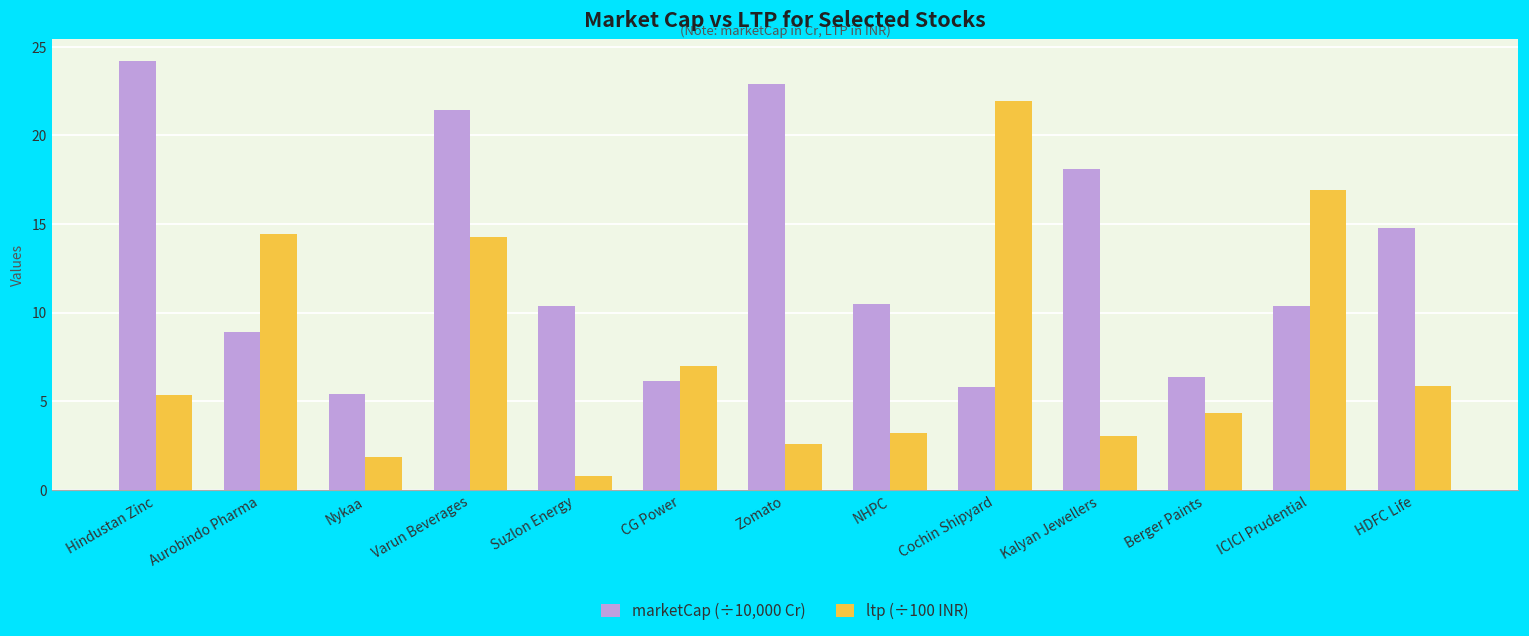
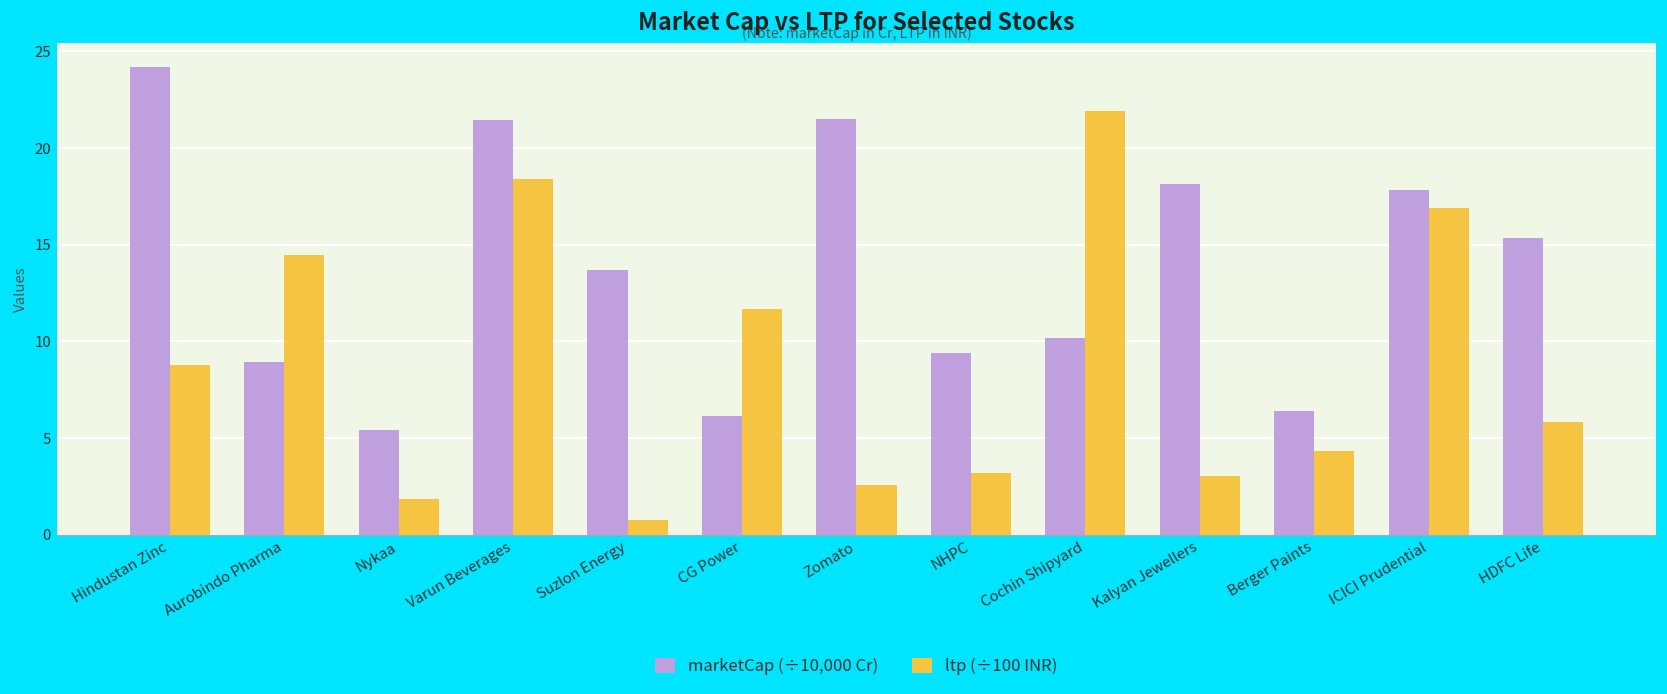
ltp (÷100 INR), Hindustan Zinc: 5.4 -> 8.8
ltp (÷100 INR), Varun Beverages: 14.3 -> 18.4
marketCap (÷10,000 Cr), Suzlon Energy: 10.4 -> 13.7
ltp (÷100 INR), CG Power: 7.0 -> 11.7
marketCap (÷10,000 Cr), Zomato: 22.9 -> 21.5
marketCap (÷10,000 Cr), NHPC: 10.5 -> 9.4
marketCap (÷10,000 Cr), Cochin Shipyard: 5.8 -> 10.2
marketCap (÷10,000 Cr), ICICI Prudential: 10.4 -> 17.8
marketCap (÷10,000 Cr), HDFC Life: 14.8 -> 15.4
